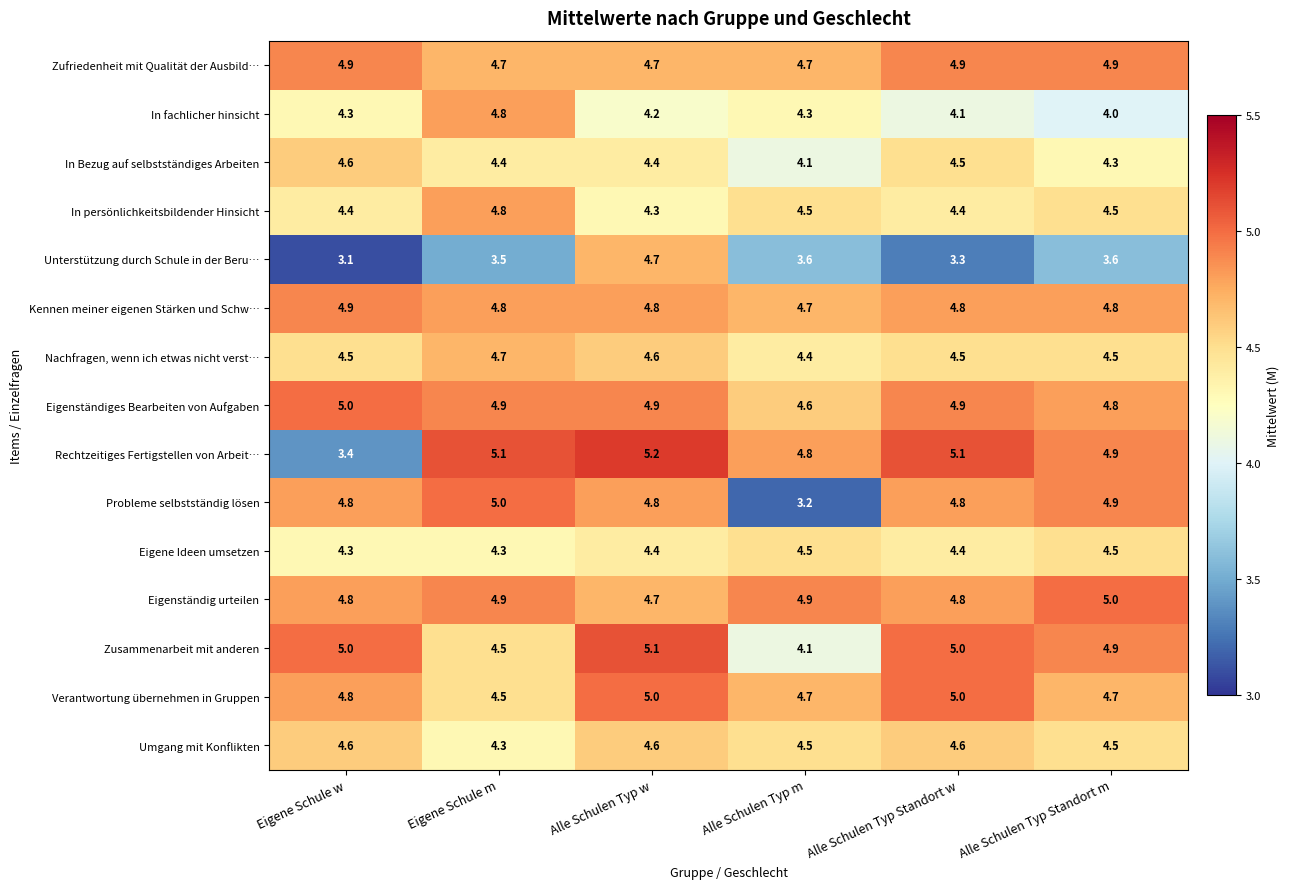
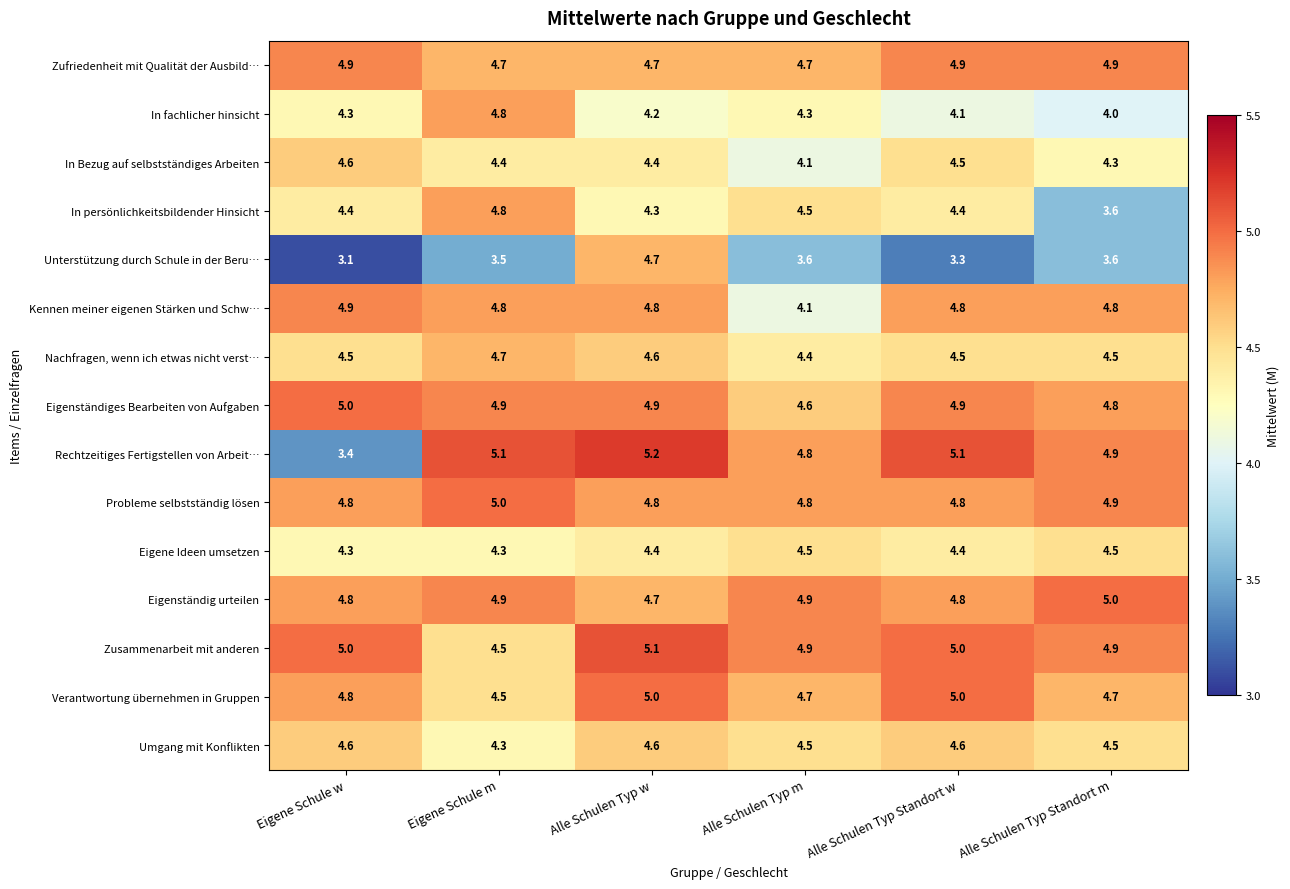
In persönlichkeitsbildender Hinsicht, Alle Schulen Typ Standort m: 4.5 -> 3.6
Kennen meiner eigenen Stärken und Schw…, Alle Schulen Typ m: 4.7 -> 4.1
Probleme selbstständig lösen, Alle Schulen Typ m: 3.2 -> 4.8
Zusammenarbeit mit anderen, Alle Schulen Typ m: 4.1 -> 4.9
